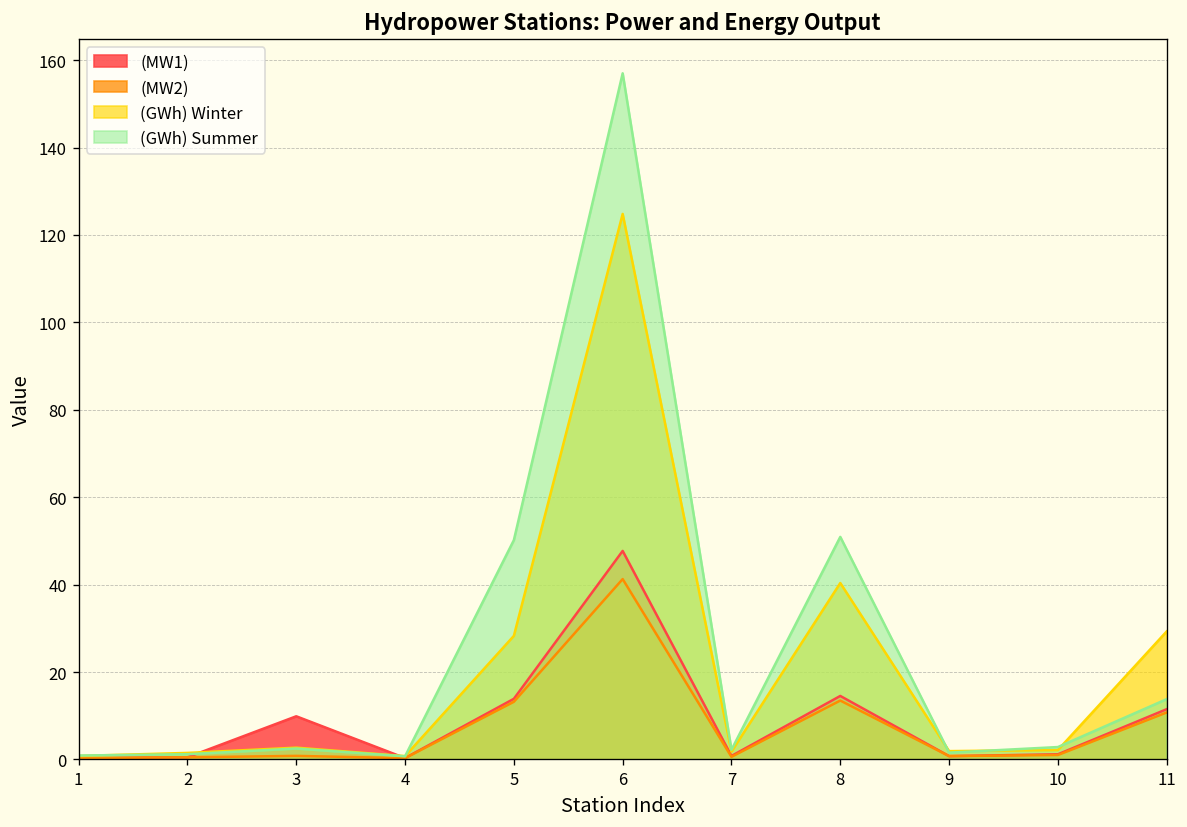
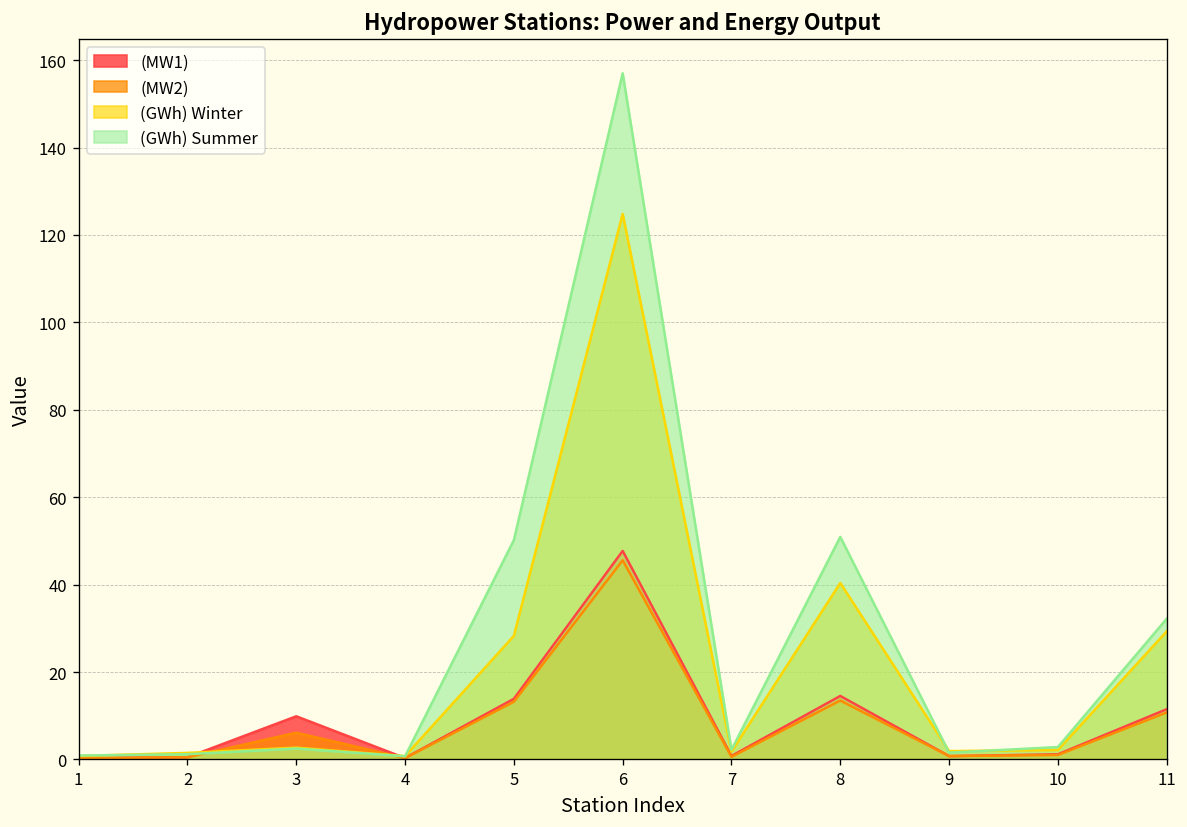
(MW2), 3: 1 -> 6
(MW2), 6: 41 -> 46
(GWh) Summer, 11: 14 -> 32
